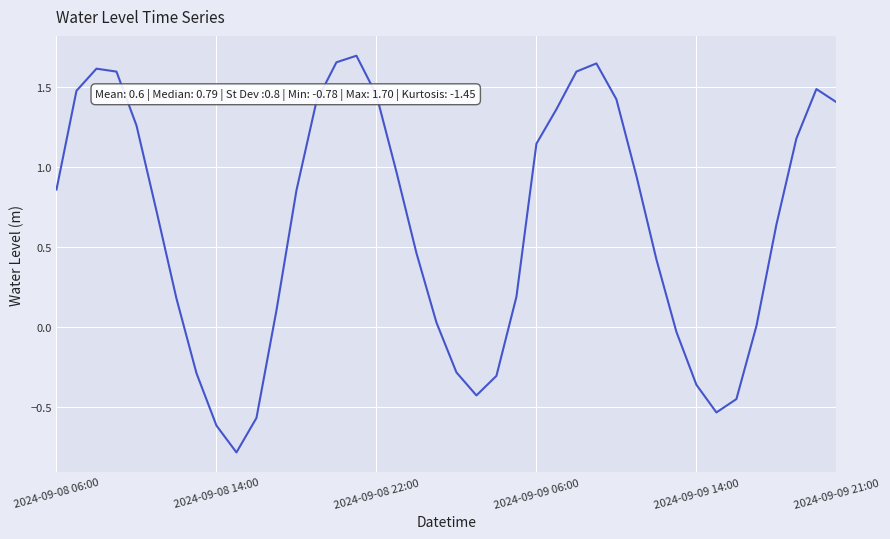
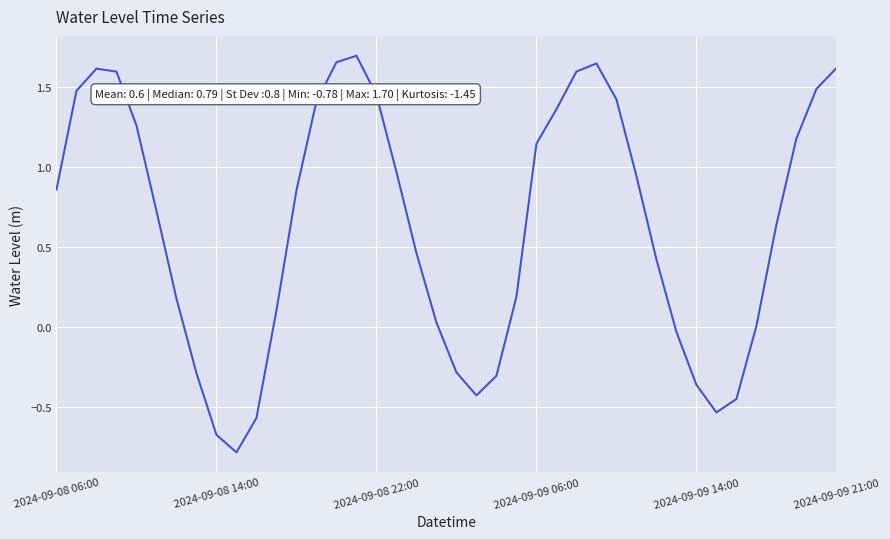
2024-09-08 14:00: -0.61 -> -0.67
2024-09-09 21:00: 1.41 -> 1.62
